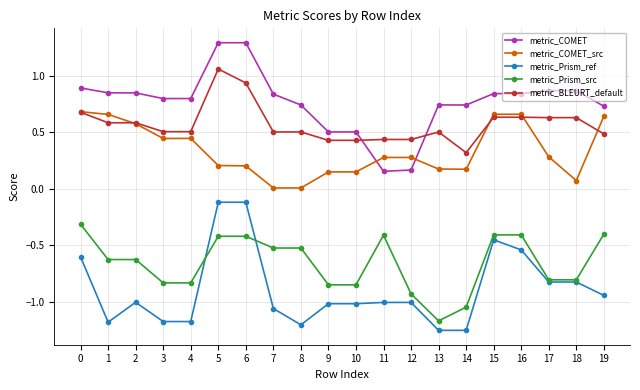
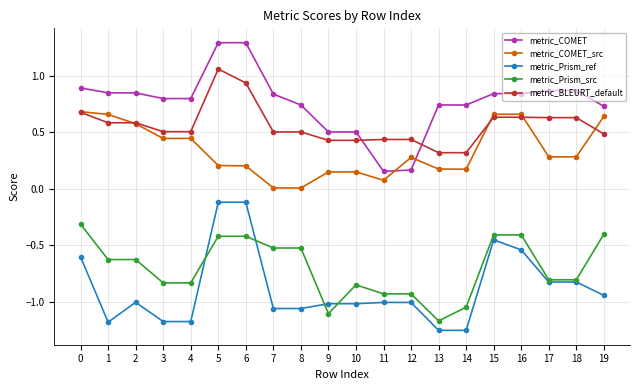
metric_Prism_ref, 8: -1.20 -> -1.06
metric_Prism_src, 9: -0.85 -> -1.11
metric_COMET_src, 11: 0.28 -> 0.08
metric_Prism_src, 11: -0.41 -> -0.93
metric_BLEURT_default, 13: 0.50 -> 0.32
metric_COMET_src, 18: 0.07 -> 0.28
